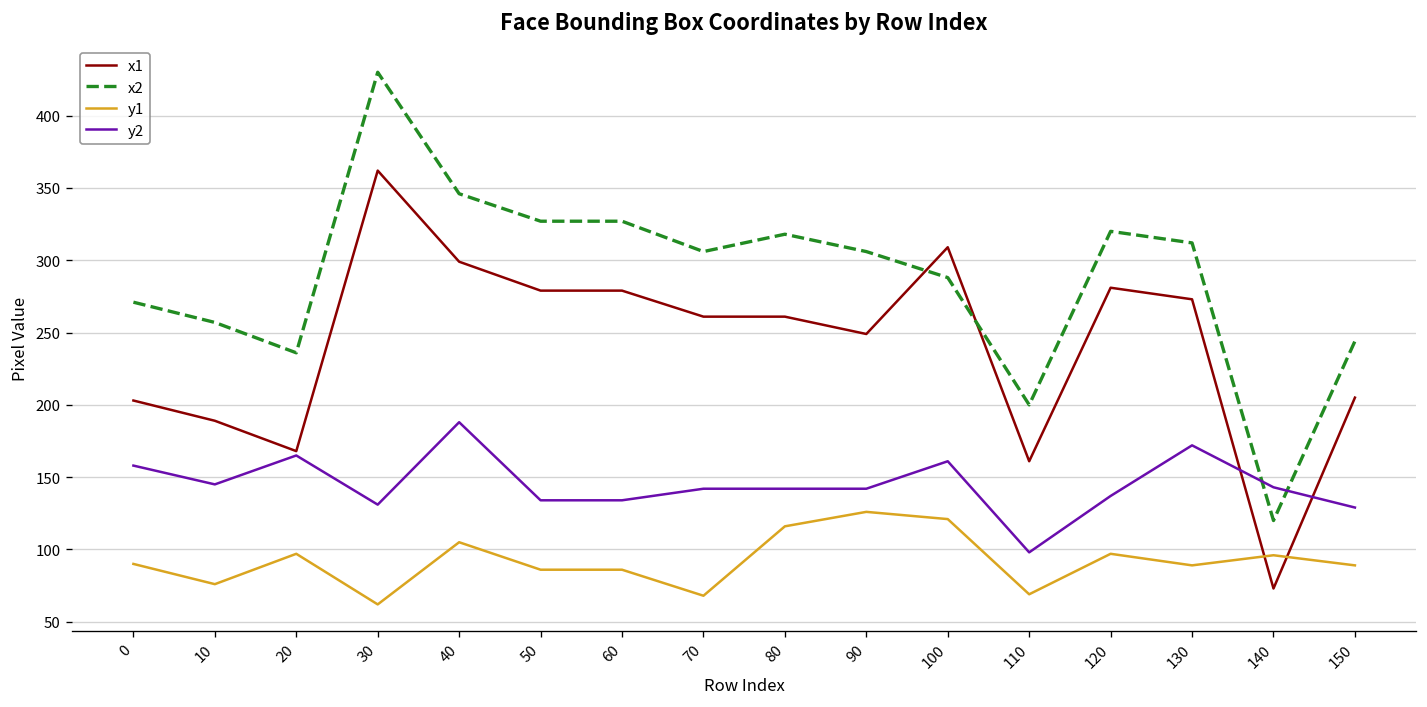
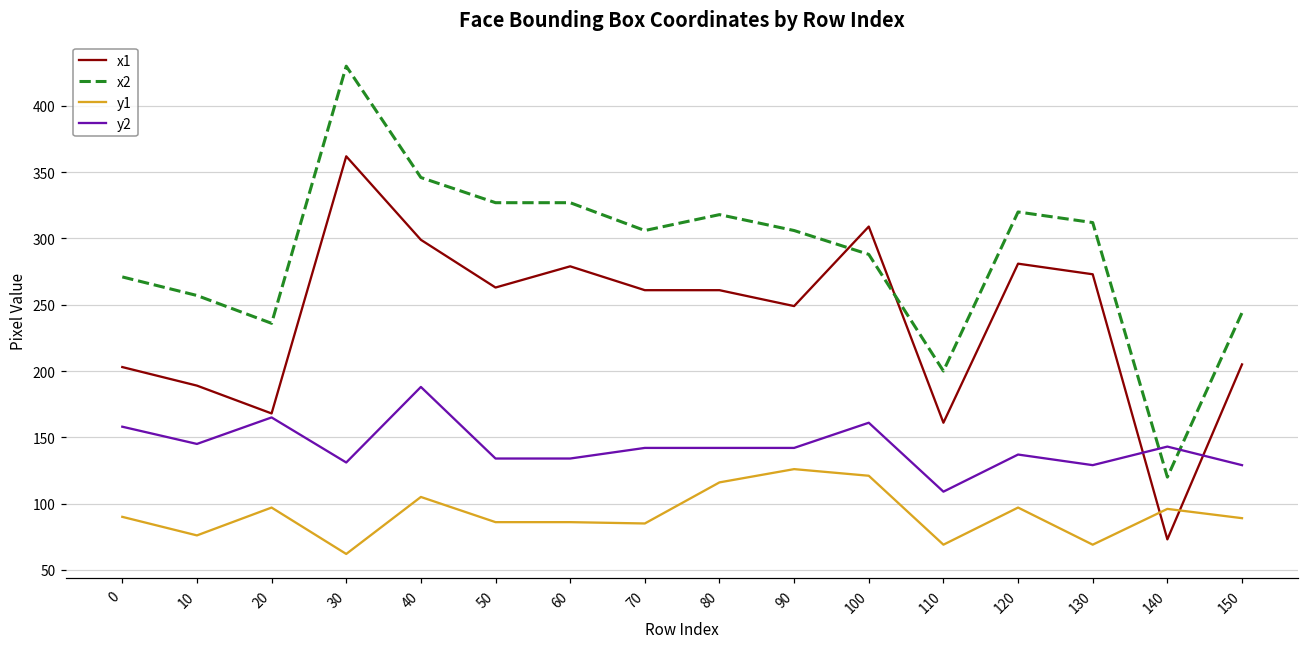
x1, 50: 279 -> 263
y1, 70: 68 -> 85
y2, 110: 98 -> 109
y1, 130: 89 -> 69
y2, 130: 172 -> 129
